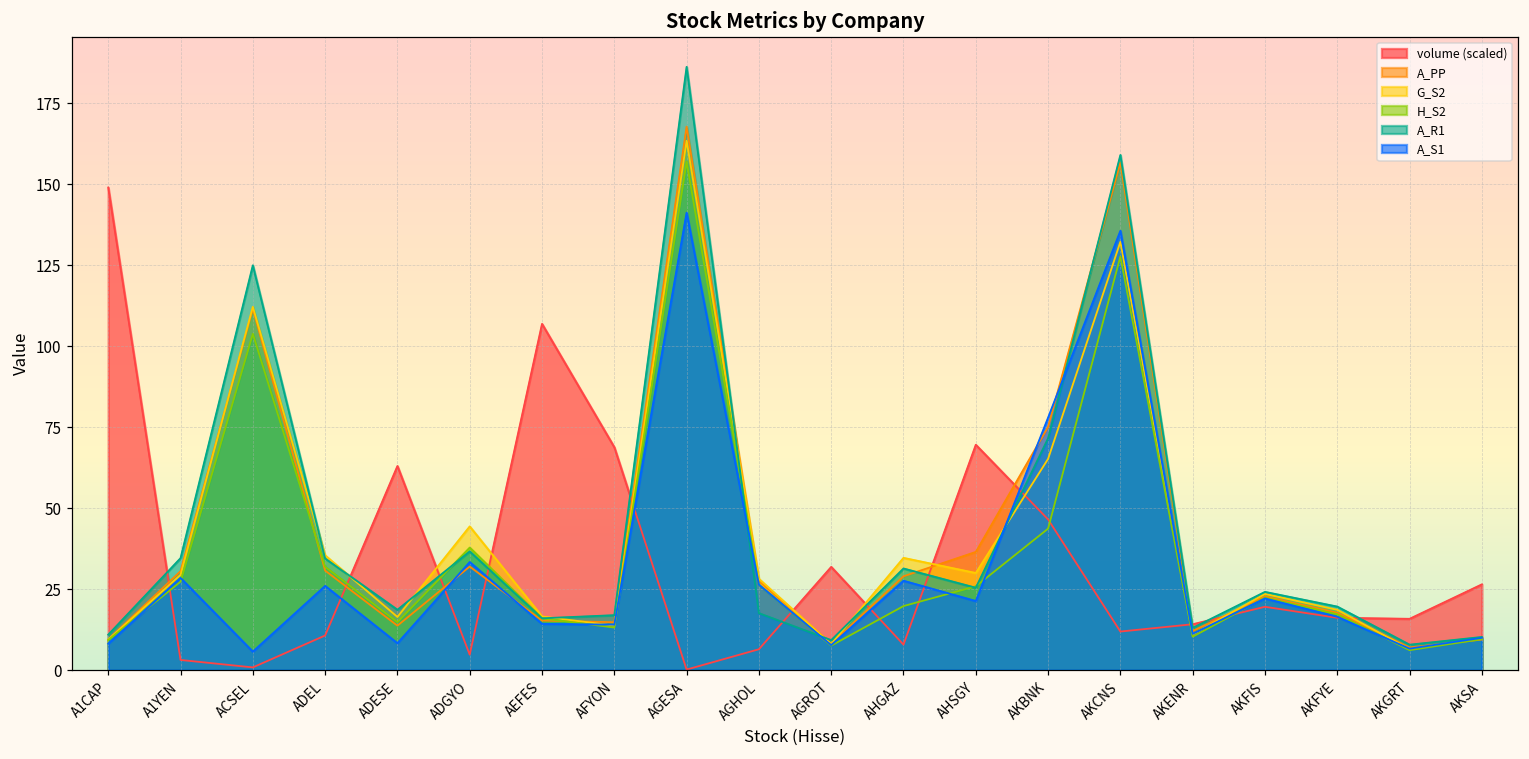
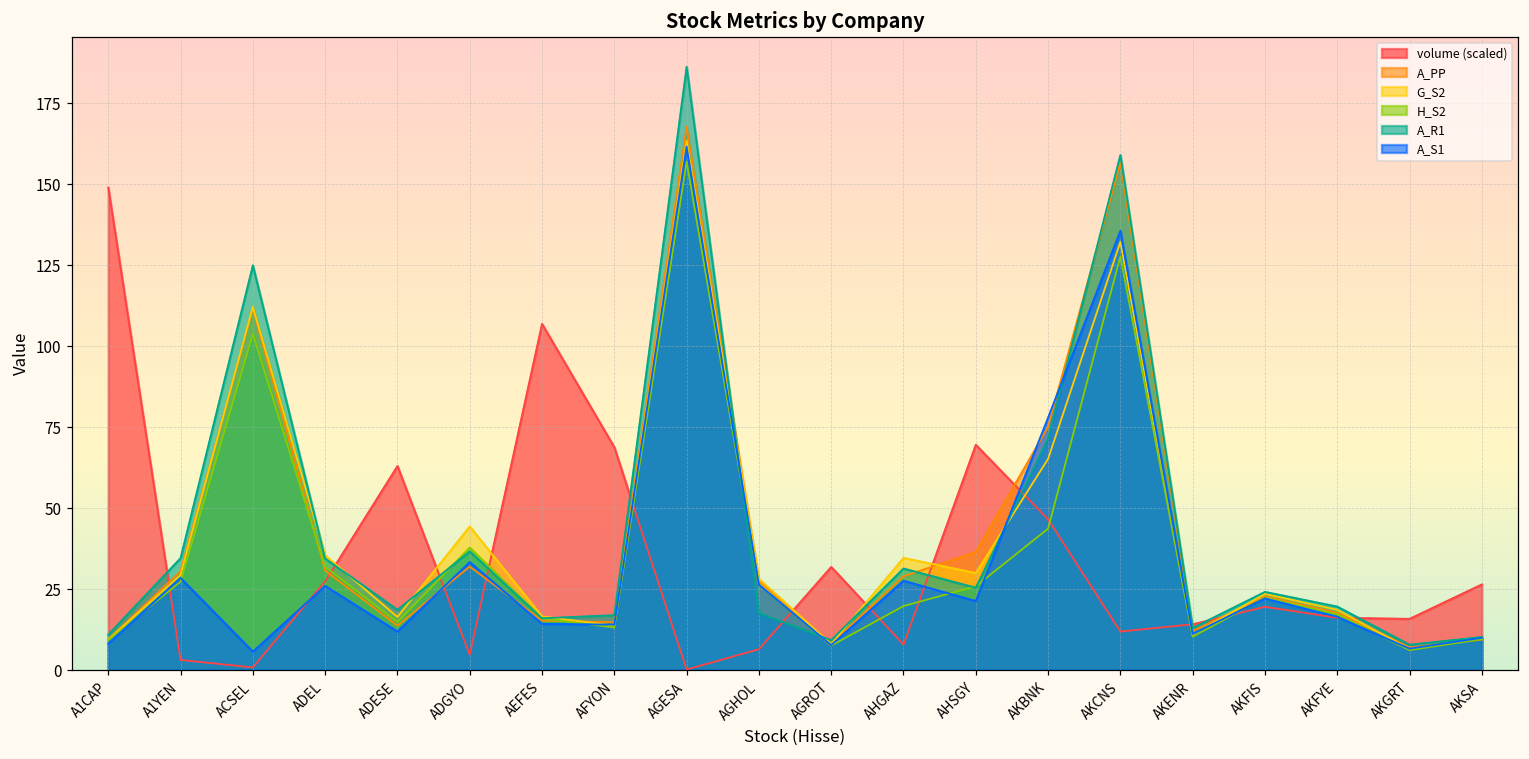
volume (scaled), ADEL: 11 -> 27
A_S1, ADESE: 8 -> 12
A_S1, AGESA: 141 -> 162
